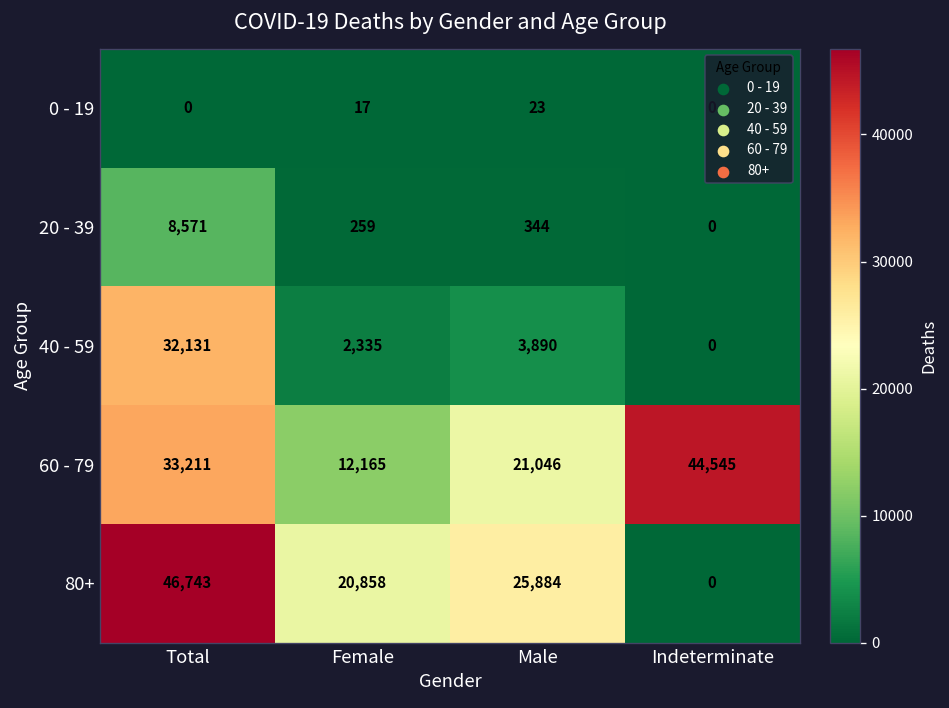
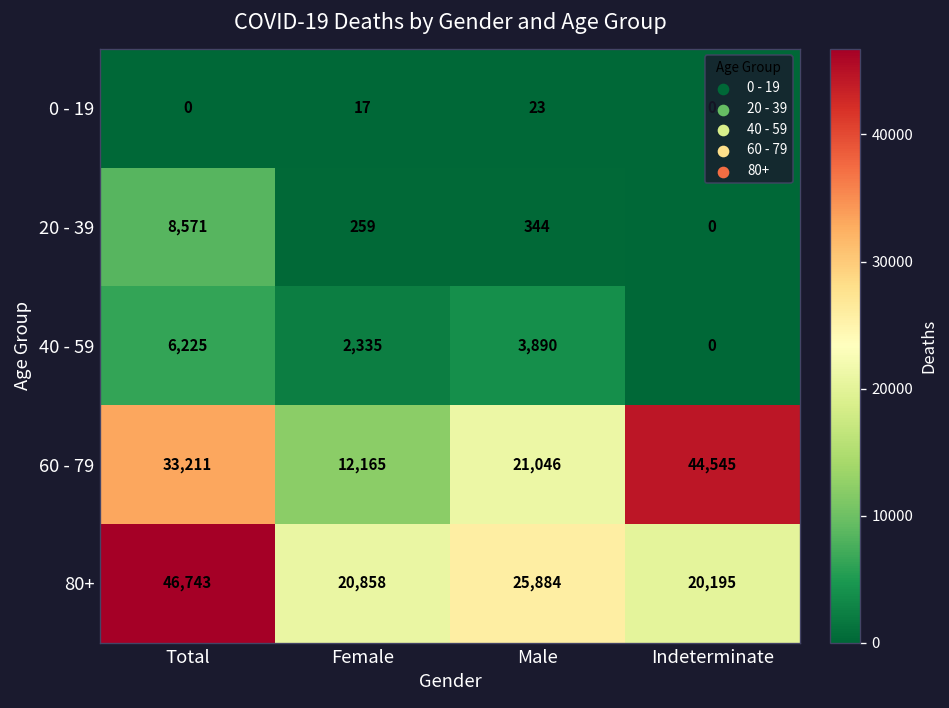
40 - 59, Total: 32,131 -> 6,225
80+, Indeterminate: 0 -> 20,195
